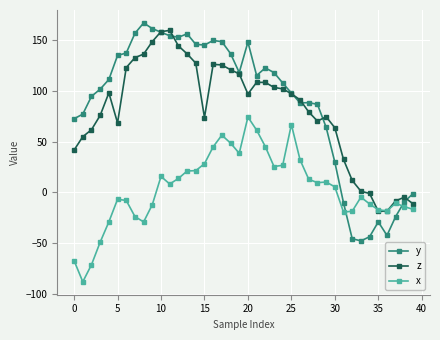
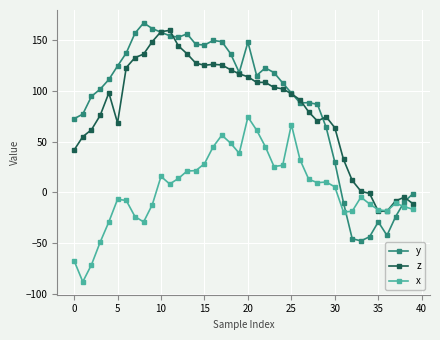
y, 5: 135 -> 125
z, 15: 74 -> 126
z, 20: 97 -> 114
